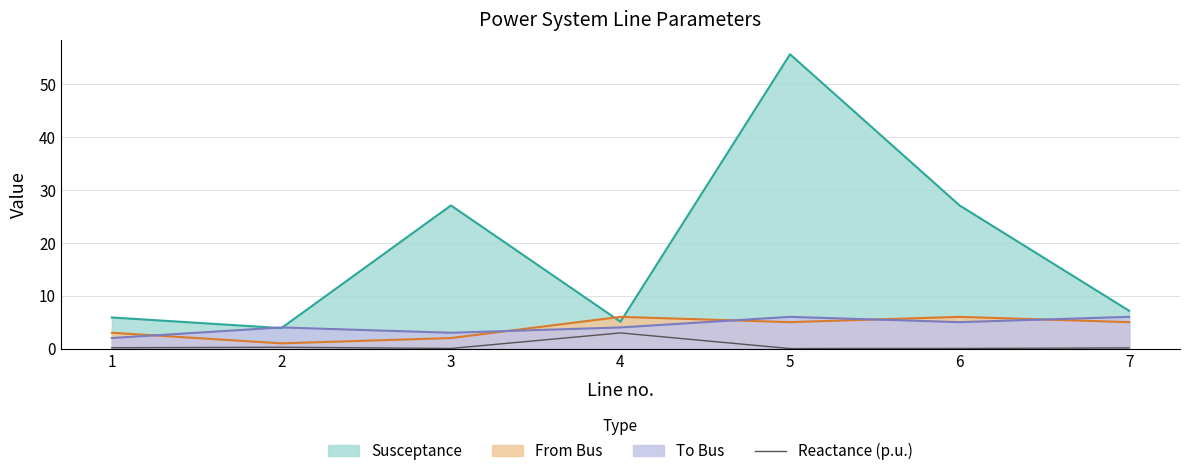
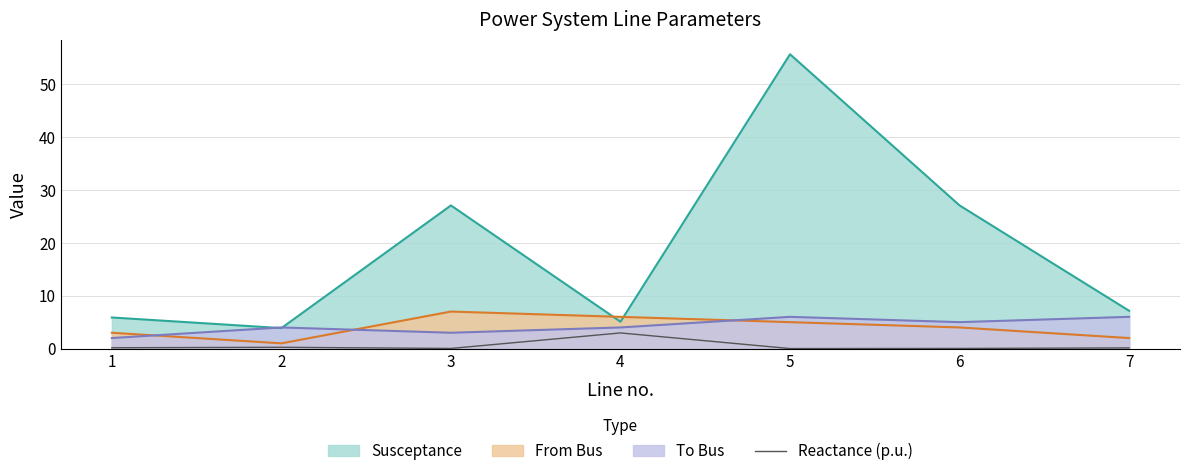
From Bus, 3: 2 -> 7
From Bus, 6: 6 -> 4
From Bus, 7: 5 -> 2
